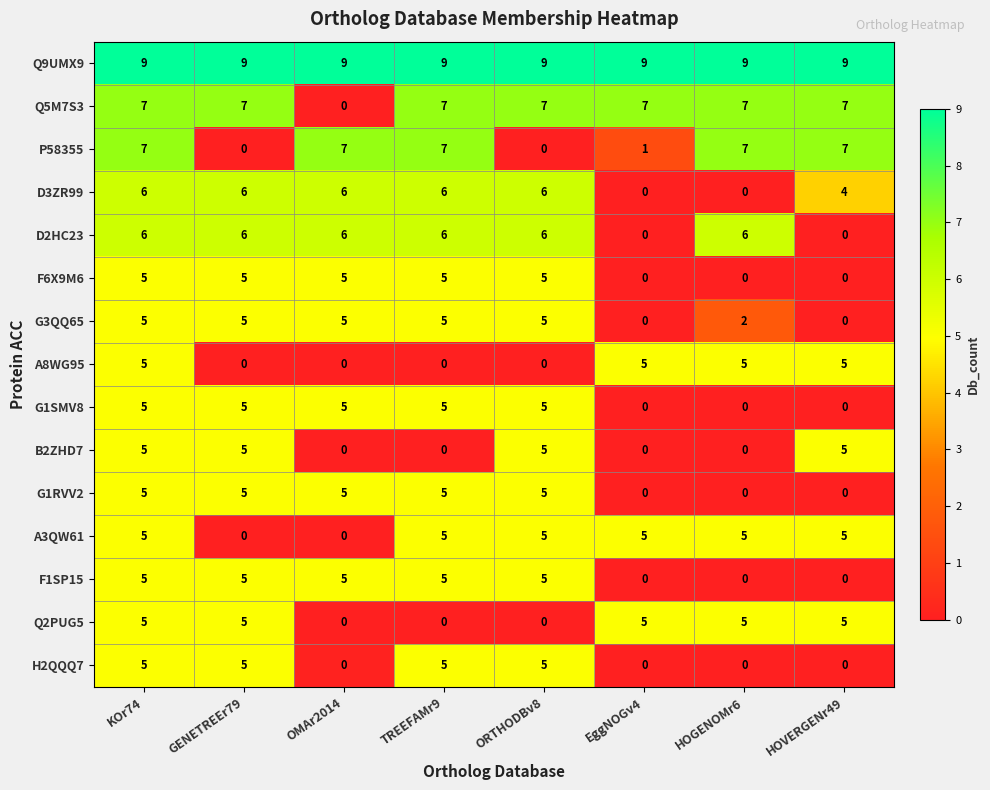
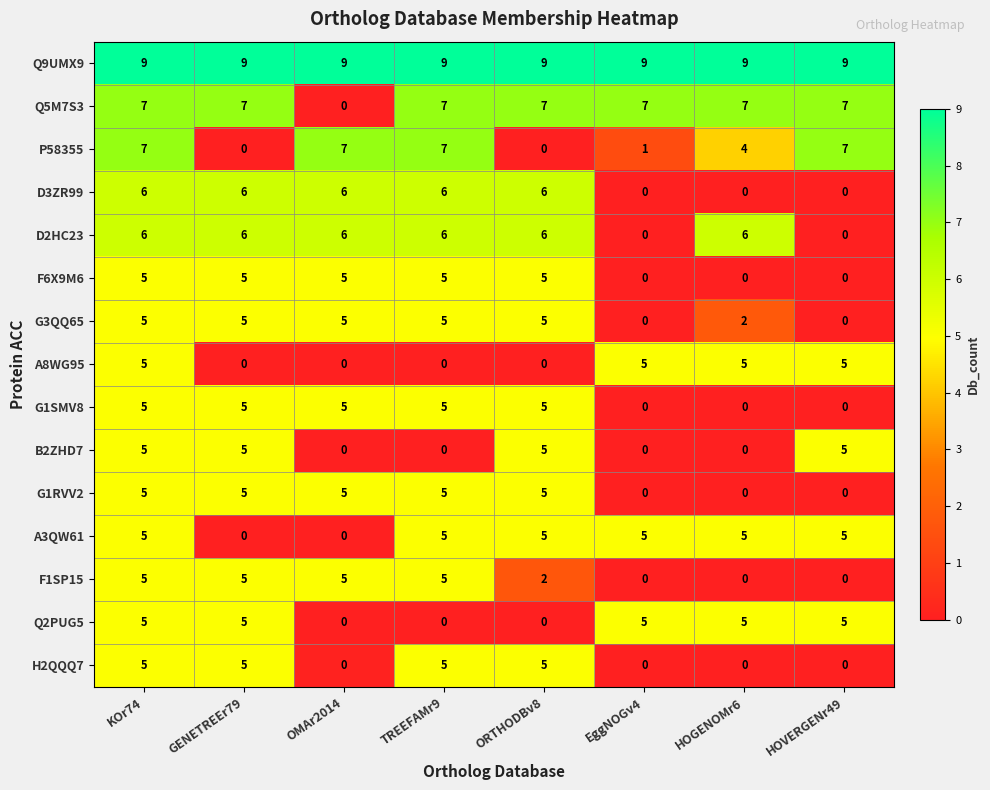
P58355, HOGENOMr6: 7 -> 4
D3ZR99, HOVERGENr49: 4 -> 0
F1SP15, ORTHODBv8: 5 -> 2
